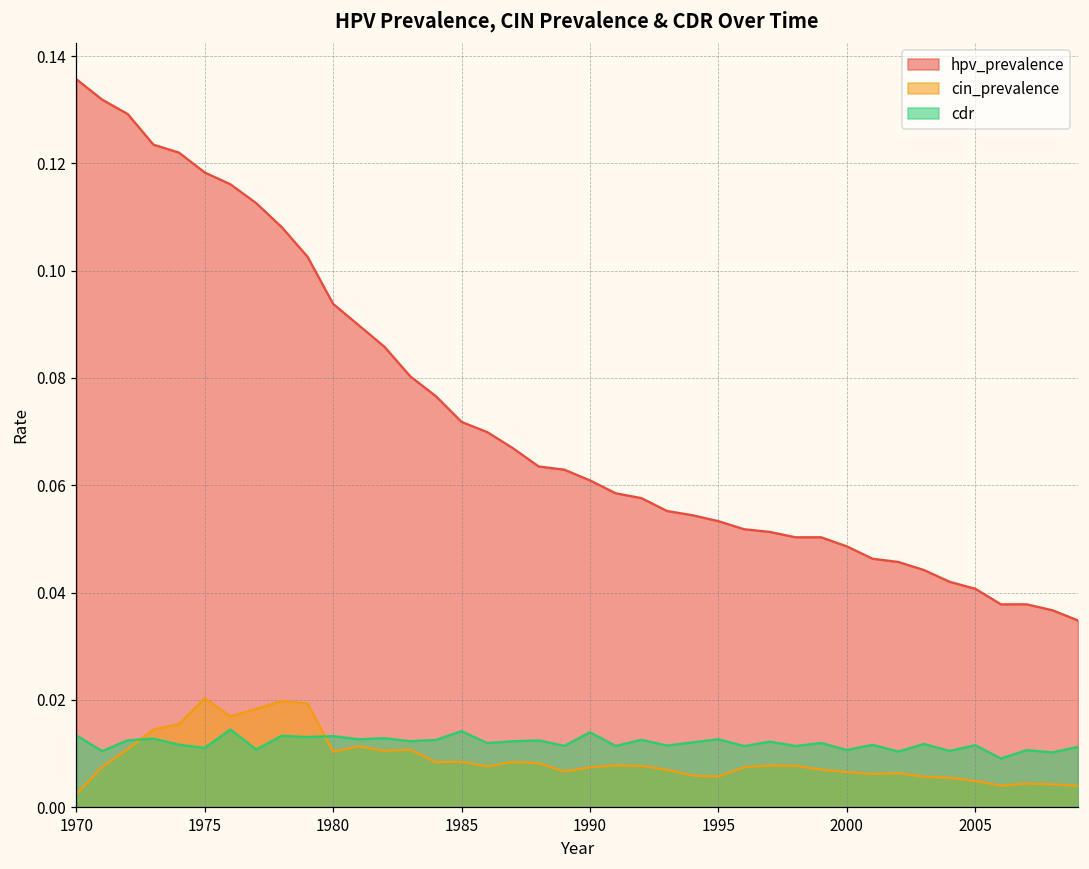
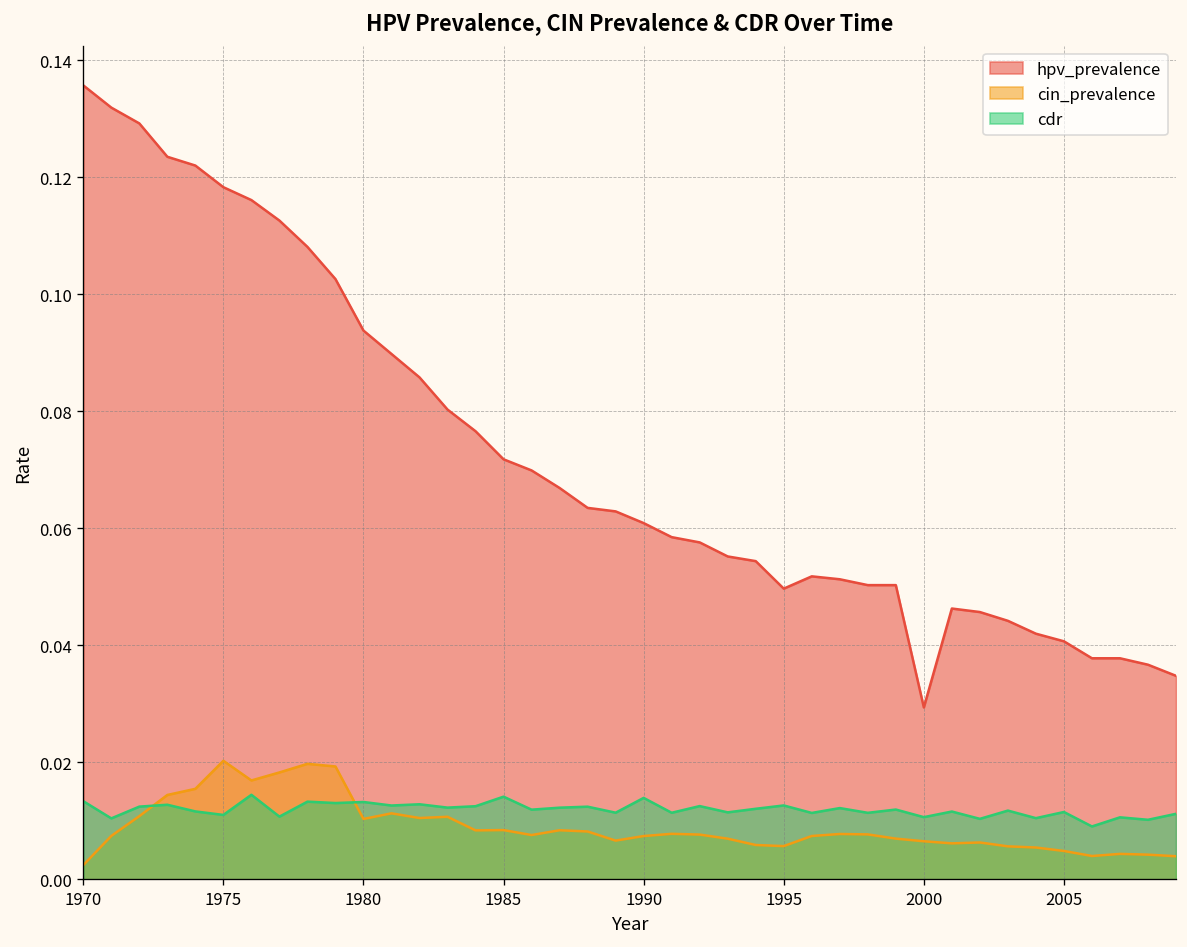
hpv_prevalence, 1995: 0.053 -> 0.050
hpv_prevalence, 2000: 0.049 -> 0.029
